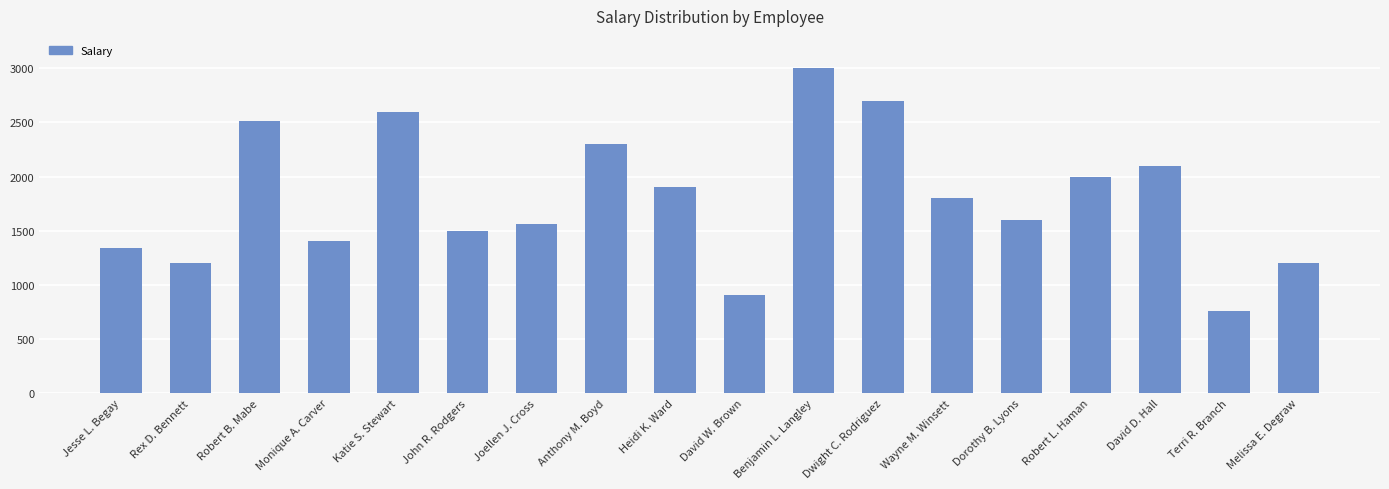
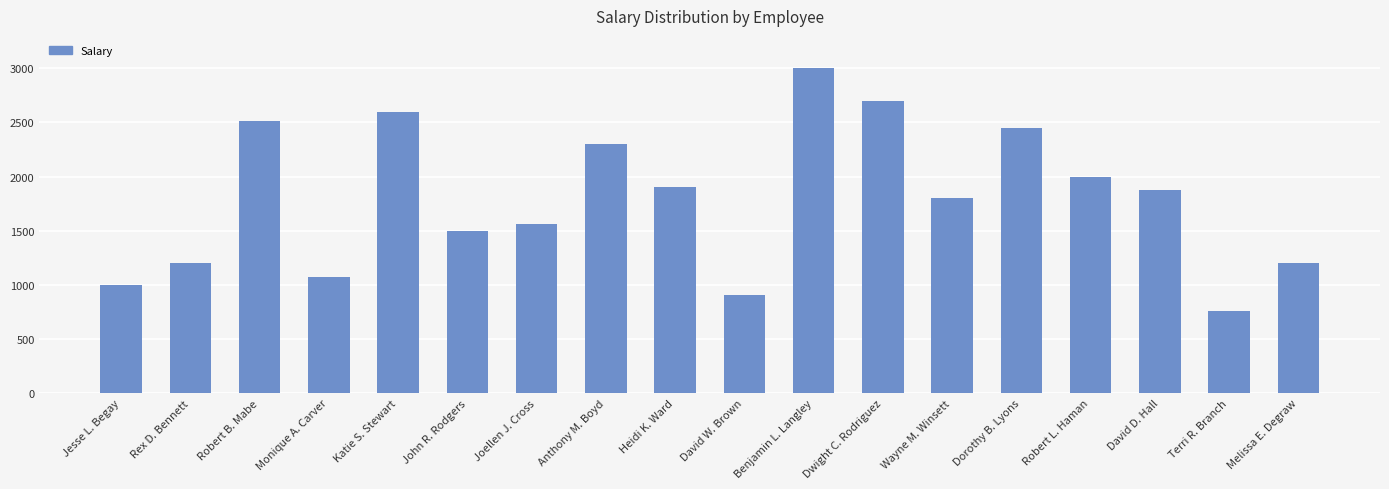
Jesse L. Begay: 1340 -> 1000
Monique A. Carver: 1400 -> 1070
Dorothy B. Lyons: 1600 -> 2450
David D. Hall: 2100 -> 1880
